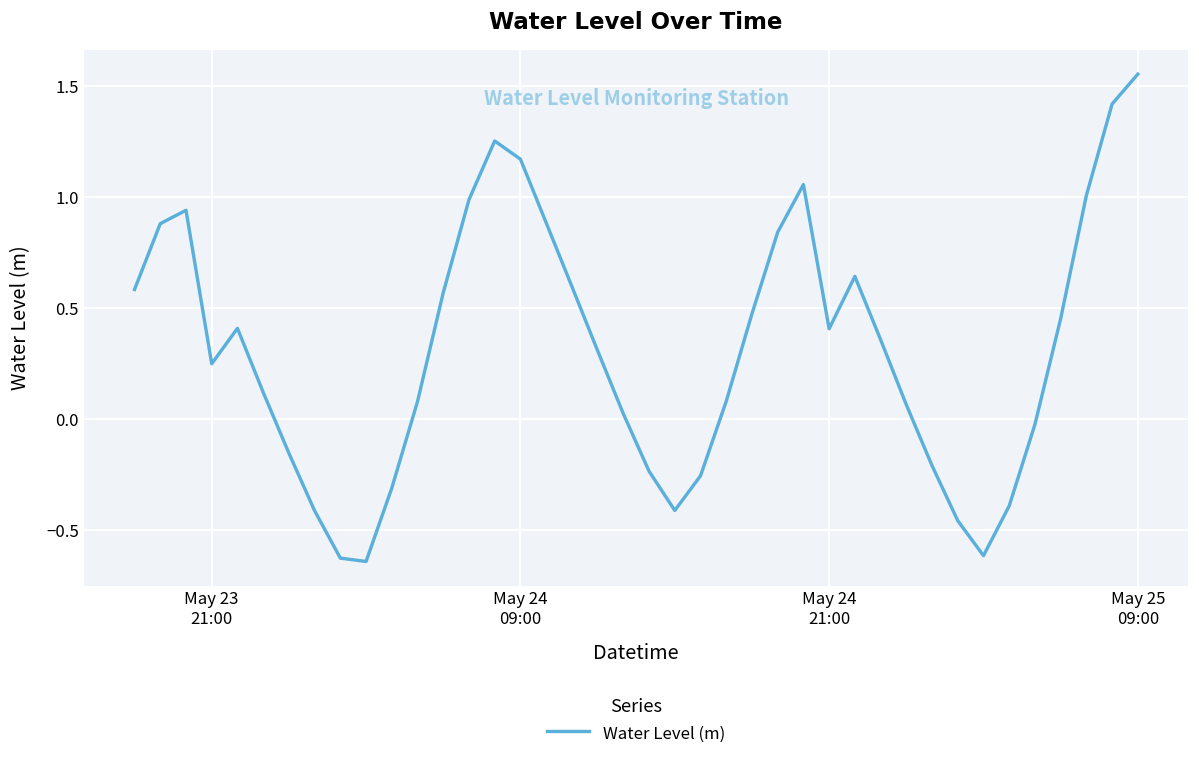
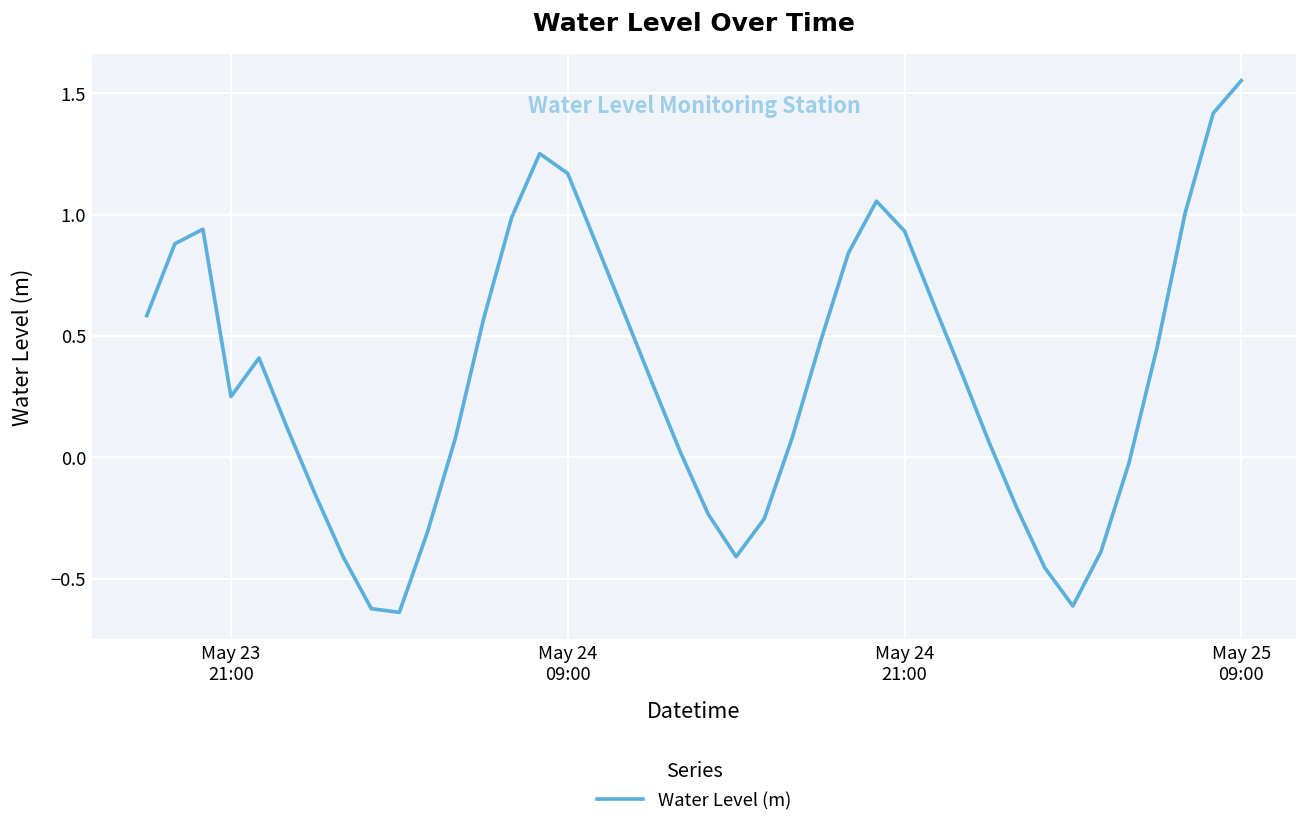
May 24 21:00: 0.41 -> 0.93
